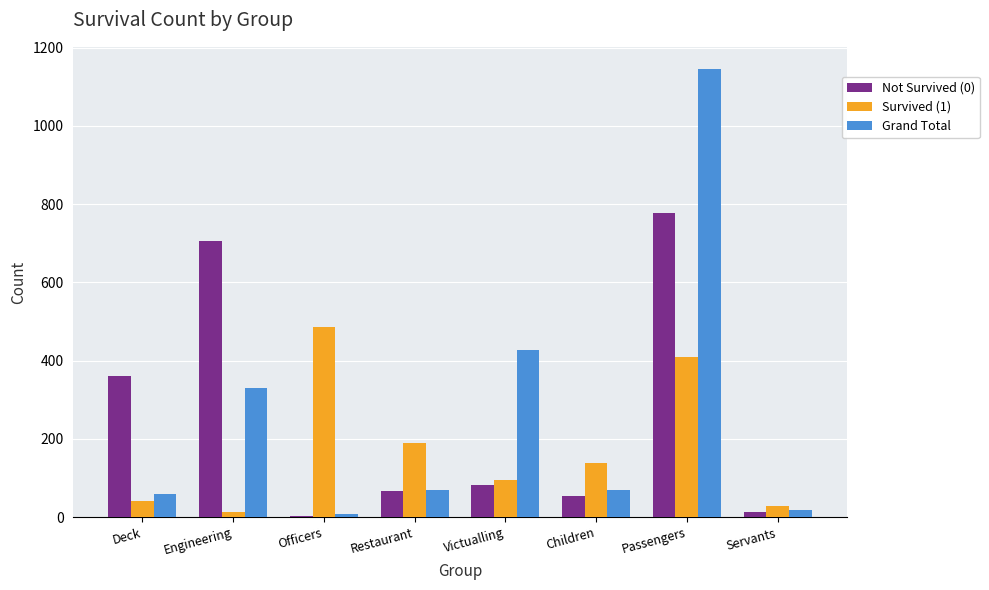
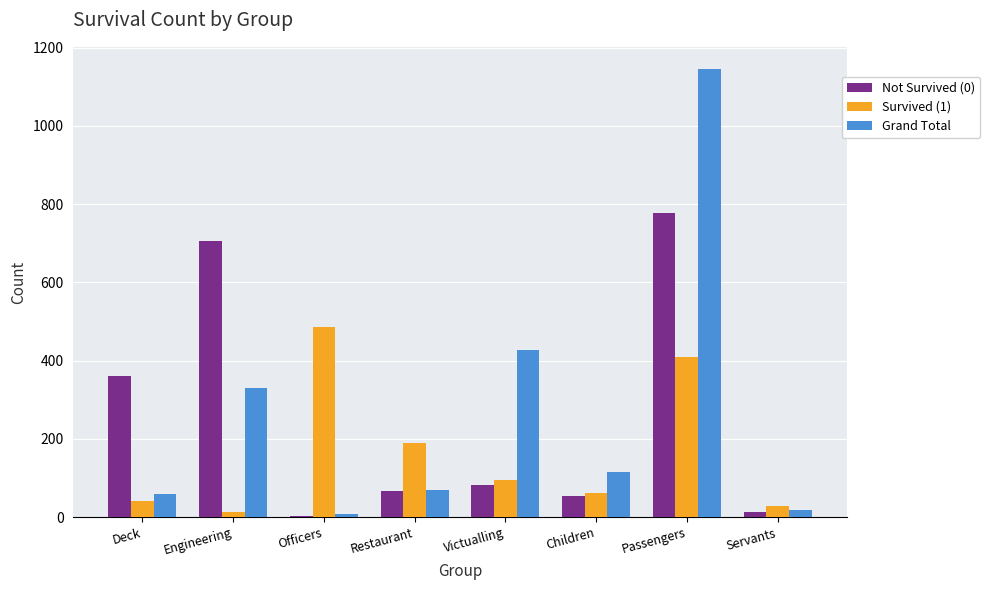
Survived (1), Children: 140 -> 60
Grand Total, Children: 70 -> 110
